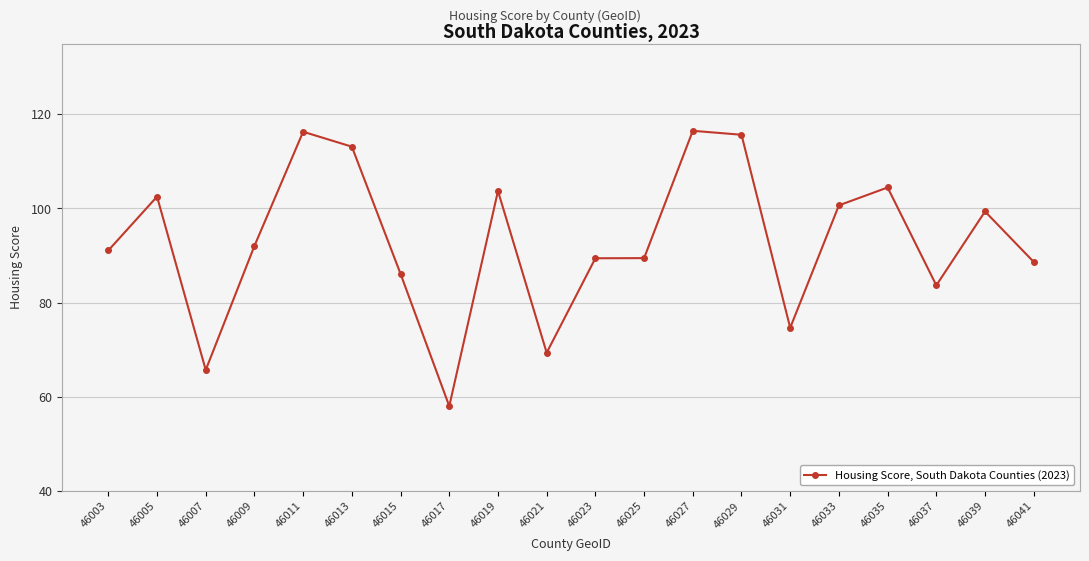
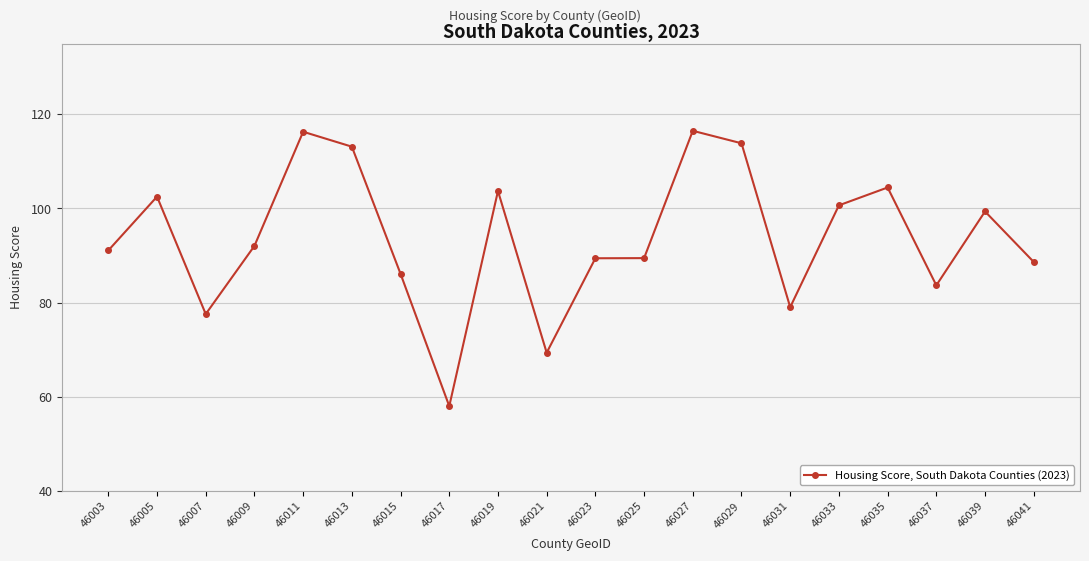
46007: 66 -> 78
46029: 116 -> 114
46031: 75 -> 79
